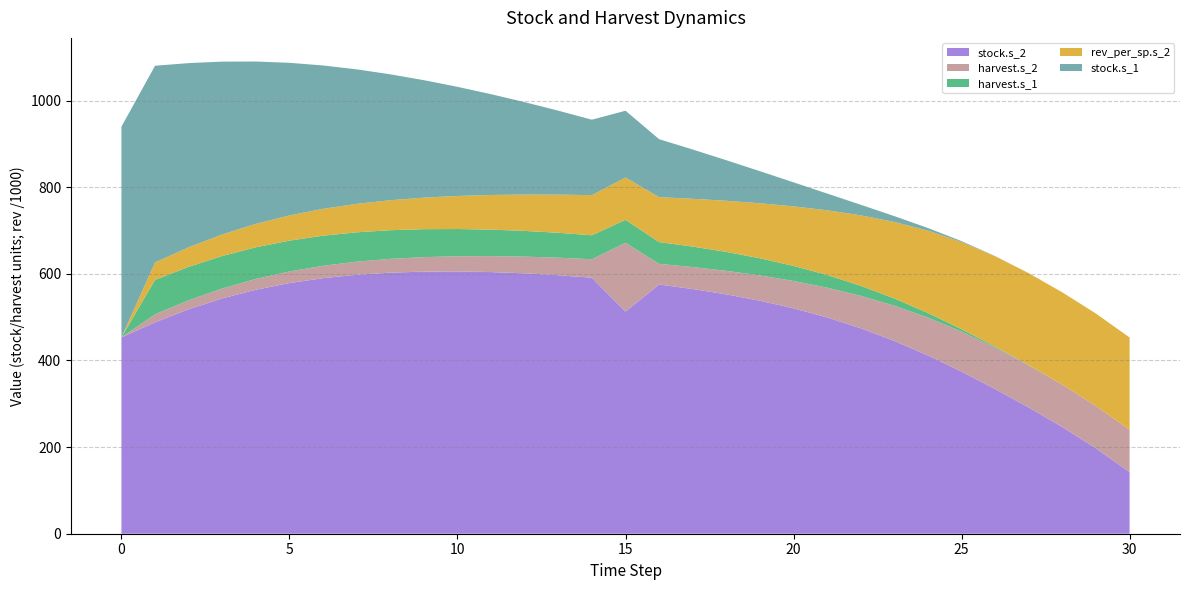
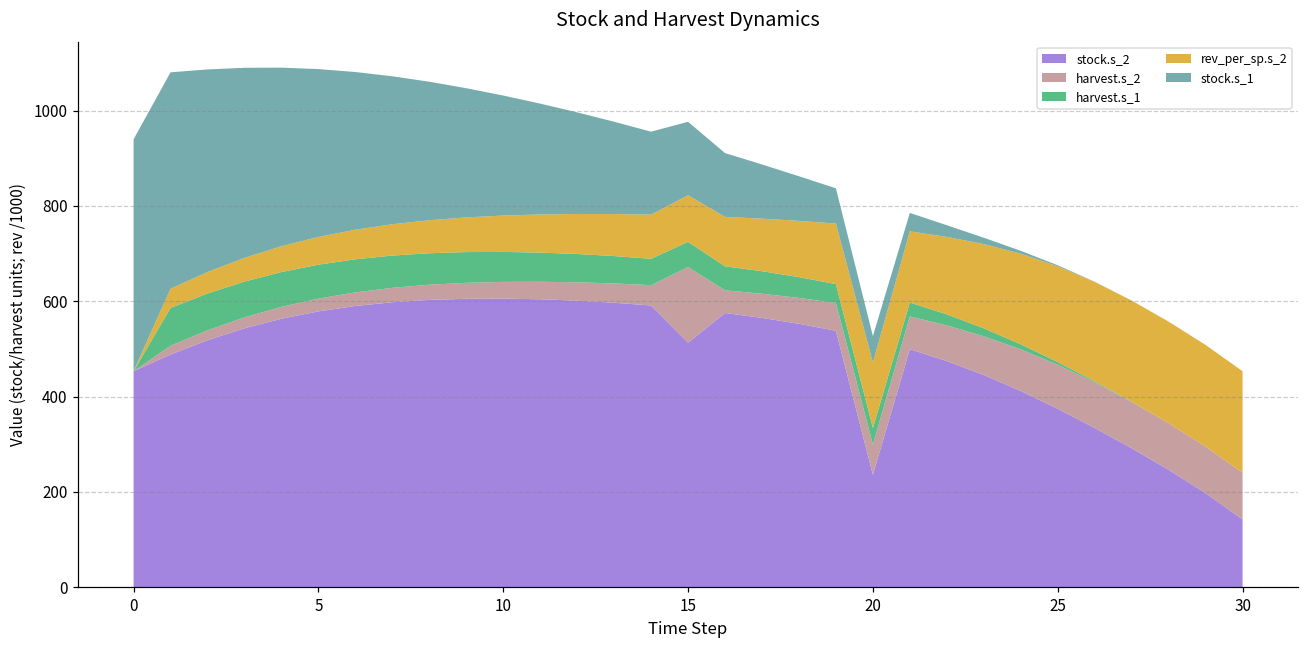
stock.s_2, 20: 520 -> 240
